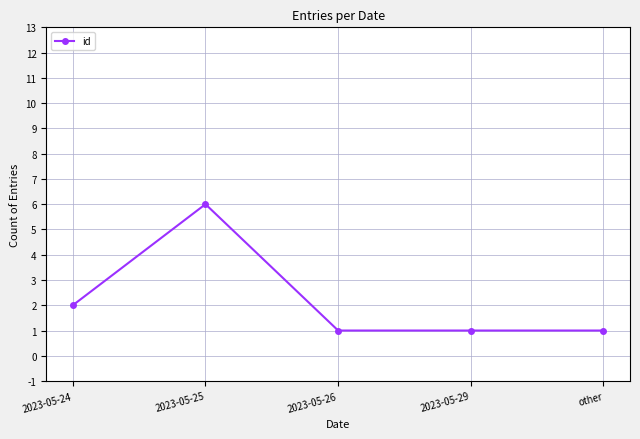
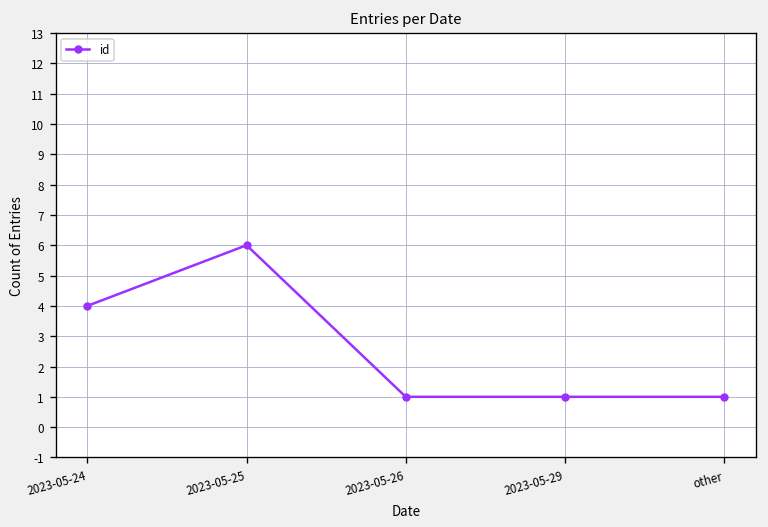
2023-05-24: 2 -> 4
